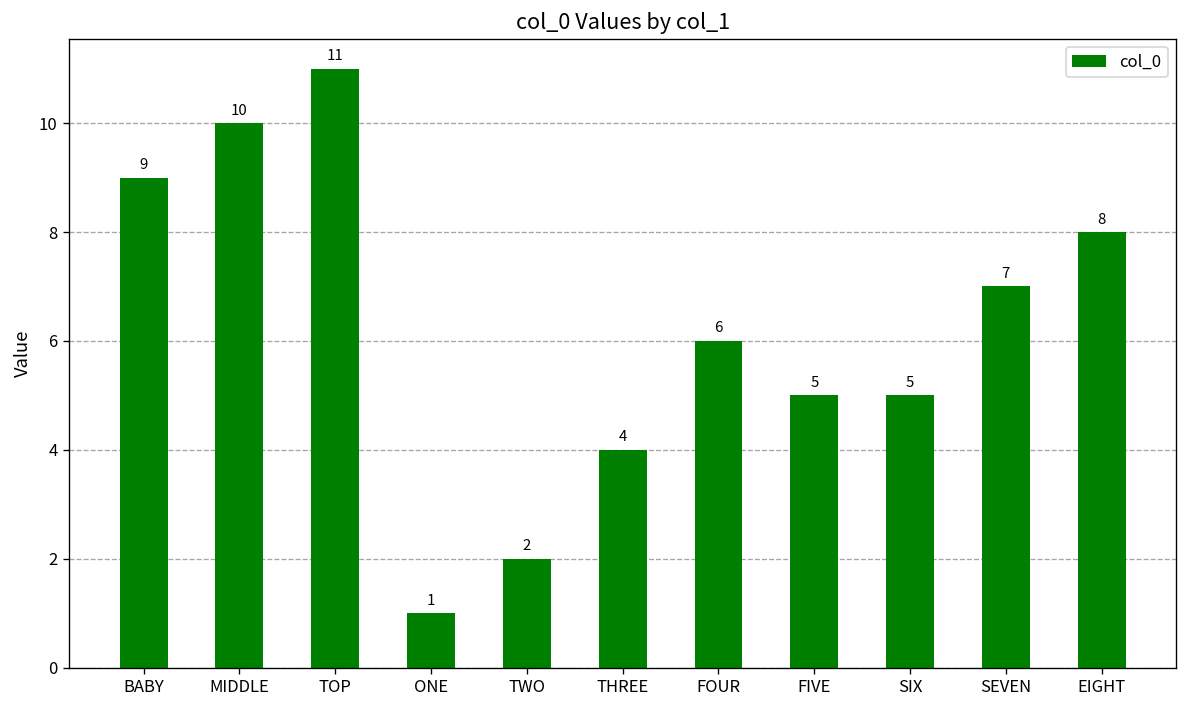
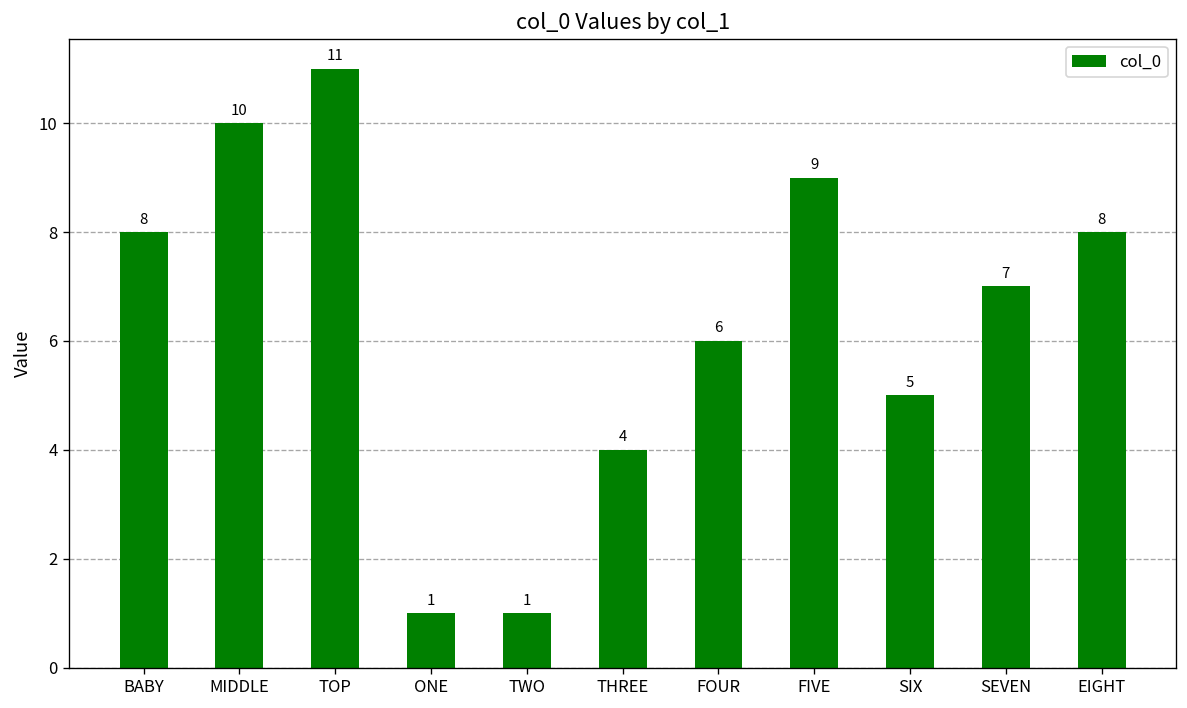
BABY: 9 -> 8
TWO: 2 -> 1
FIVE: 5 -> 9
